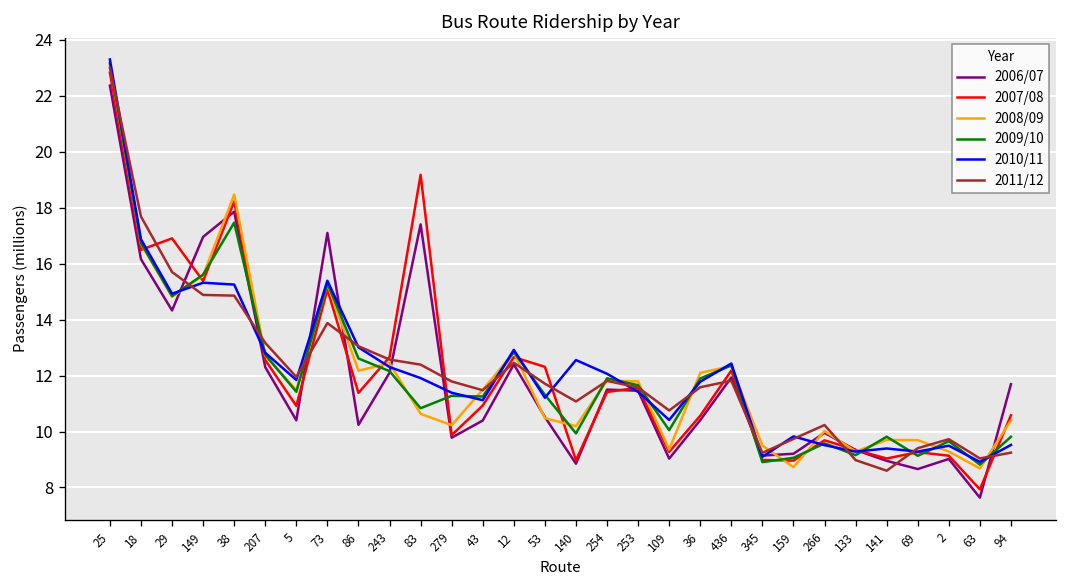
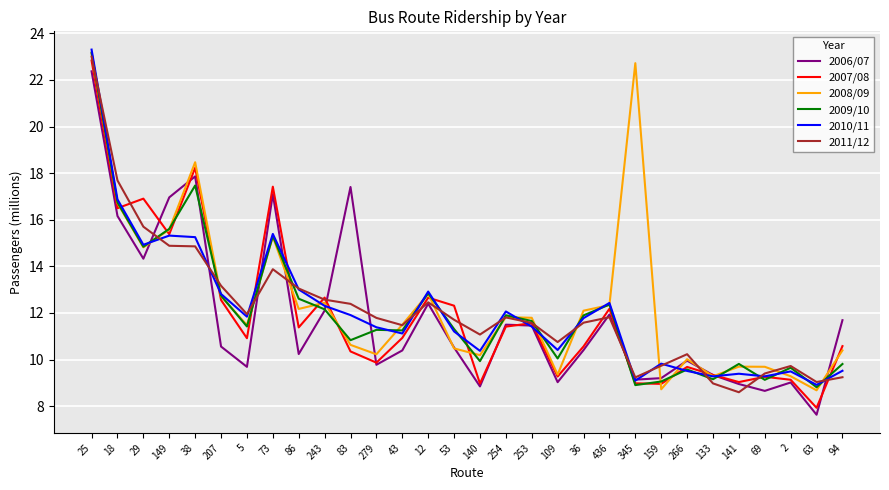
2006/07, 207: 12.3 -> 10.6
2006/07, 5: 10.4 -> 9.7
2007/08, 73: 15.1 -> 17.4
2007/08, 83: 19.2 -> 10.4
2010/11, 140: 12.6 -> 10.4
2008/09, 345: 9.5 -> 22.7
